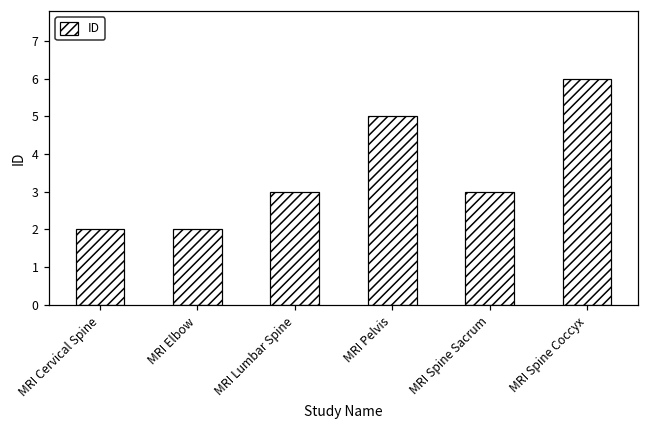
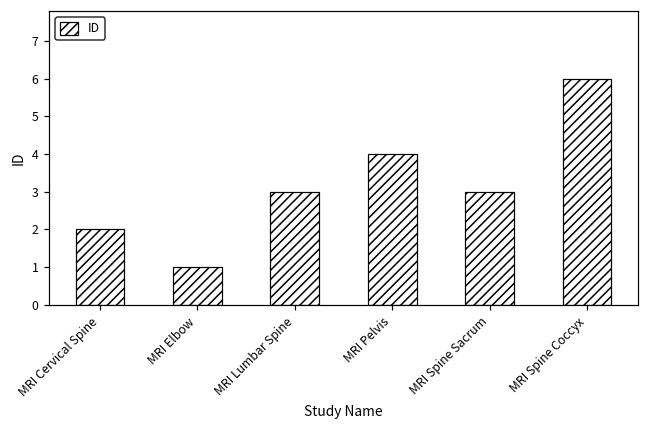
MRI Elbow: 2 -> 1
MRI Pelvis: 5 -> 4
